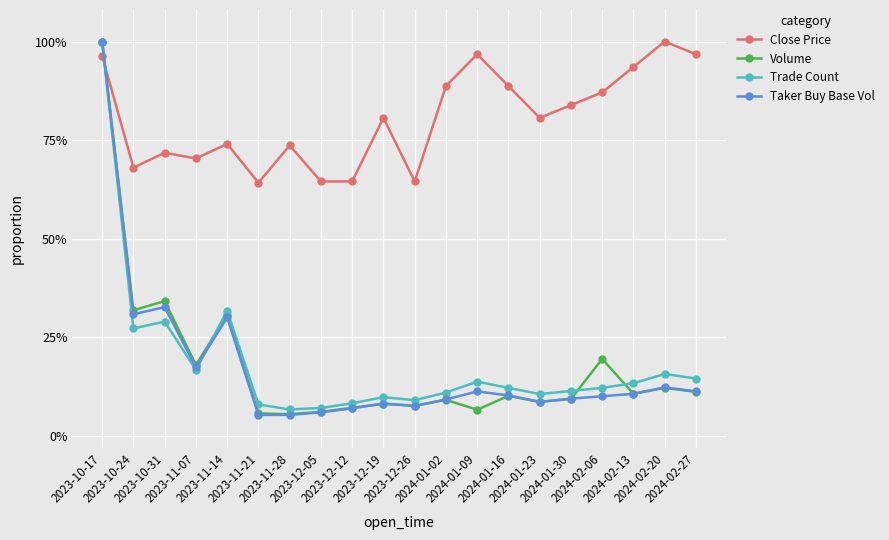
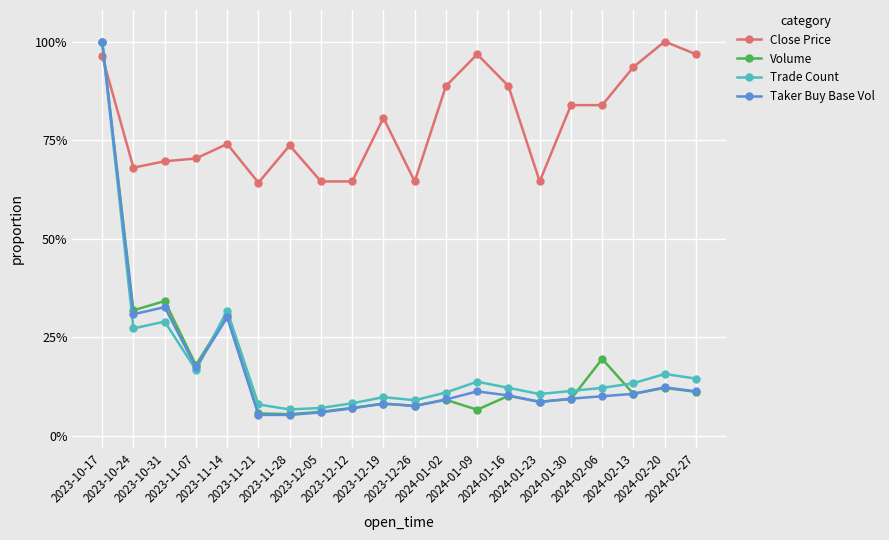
Close Price, 2023-10-31: 72% -> 70%
Close Price, 2024-01-23: 81% -> 65%
Close Price, 2024-02-06: 87% -> 84%
